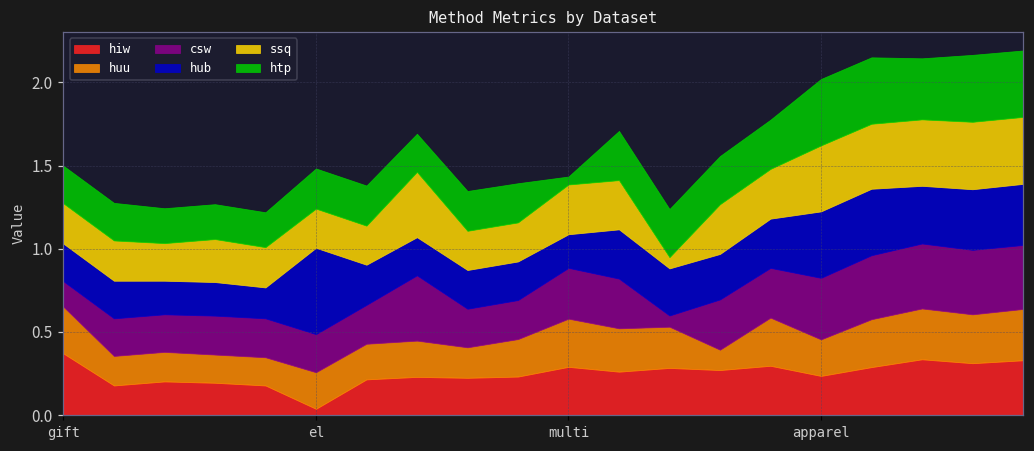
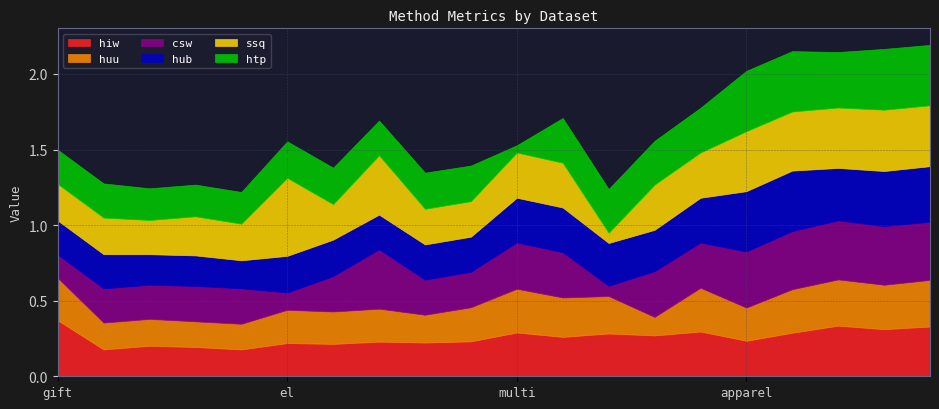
hiw, el: 0.04 -> 0.22
csw, el: 0.23 -> 0.11
hub, el: 0.52 -> 0.24
ssq, el: 0.24 -> 0.52
hub, multi: 0.20 -> 0.30
